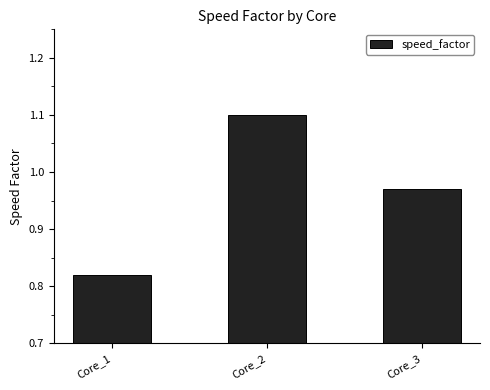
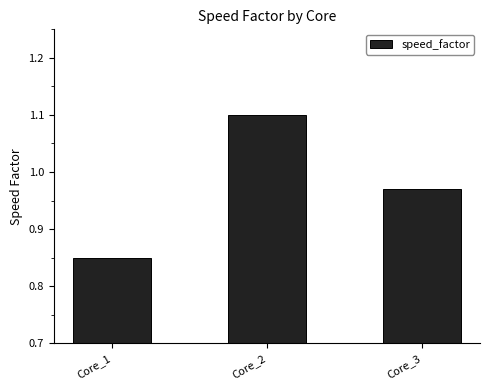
Core_1: 0.82 -> 0.85
